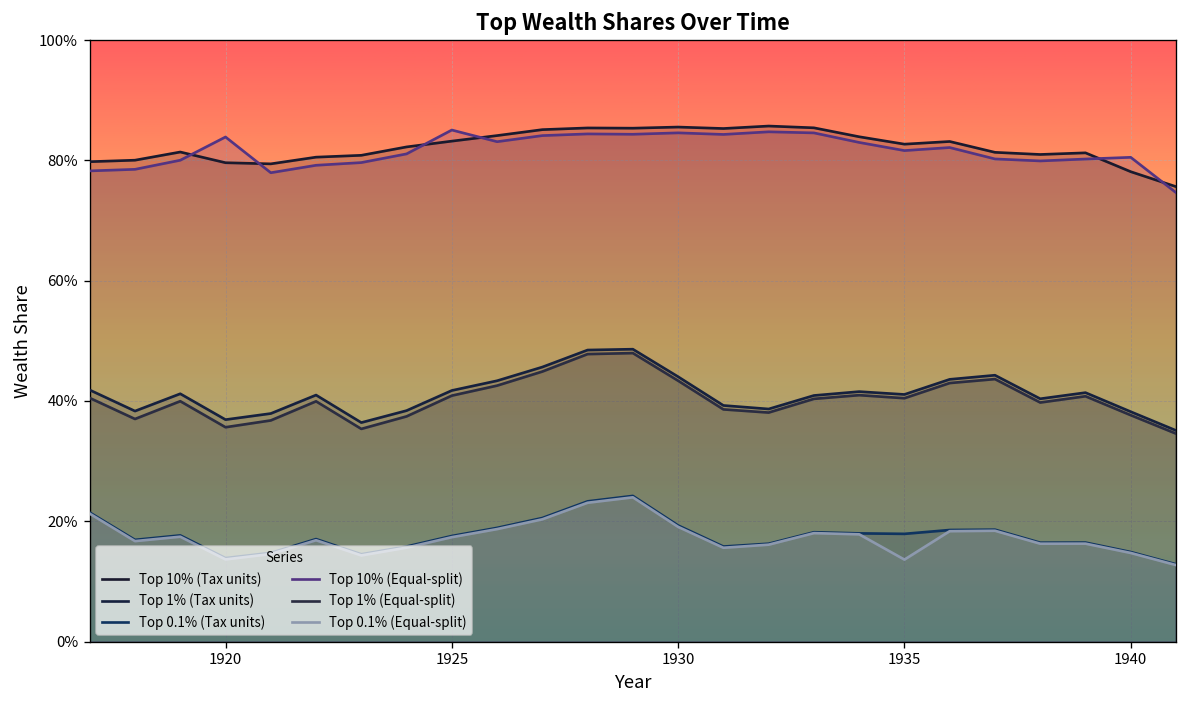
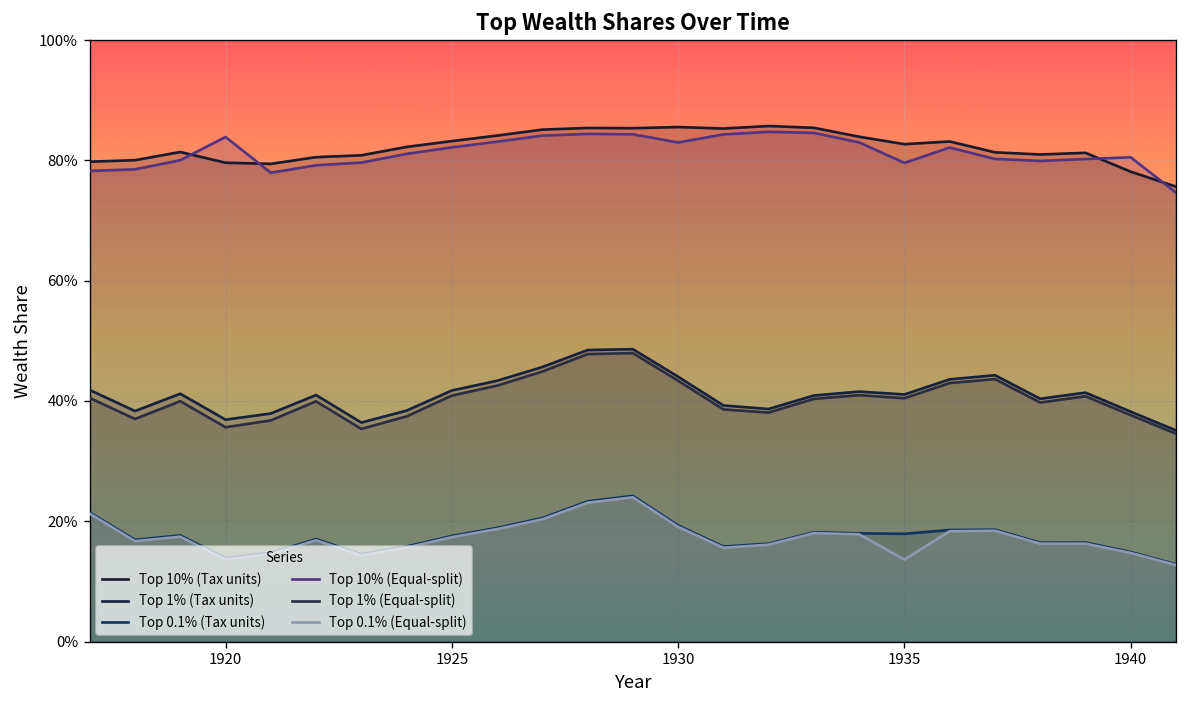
Top 10% (Equal-split), 1925: 85% -> 82%
Top 10% (Equal-split), 1930: 85% -> 83%
Top 10% (Equal-split), 1935: 82% -> 80%
